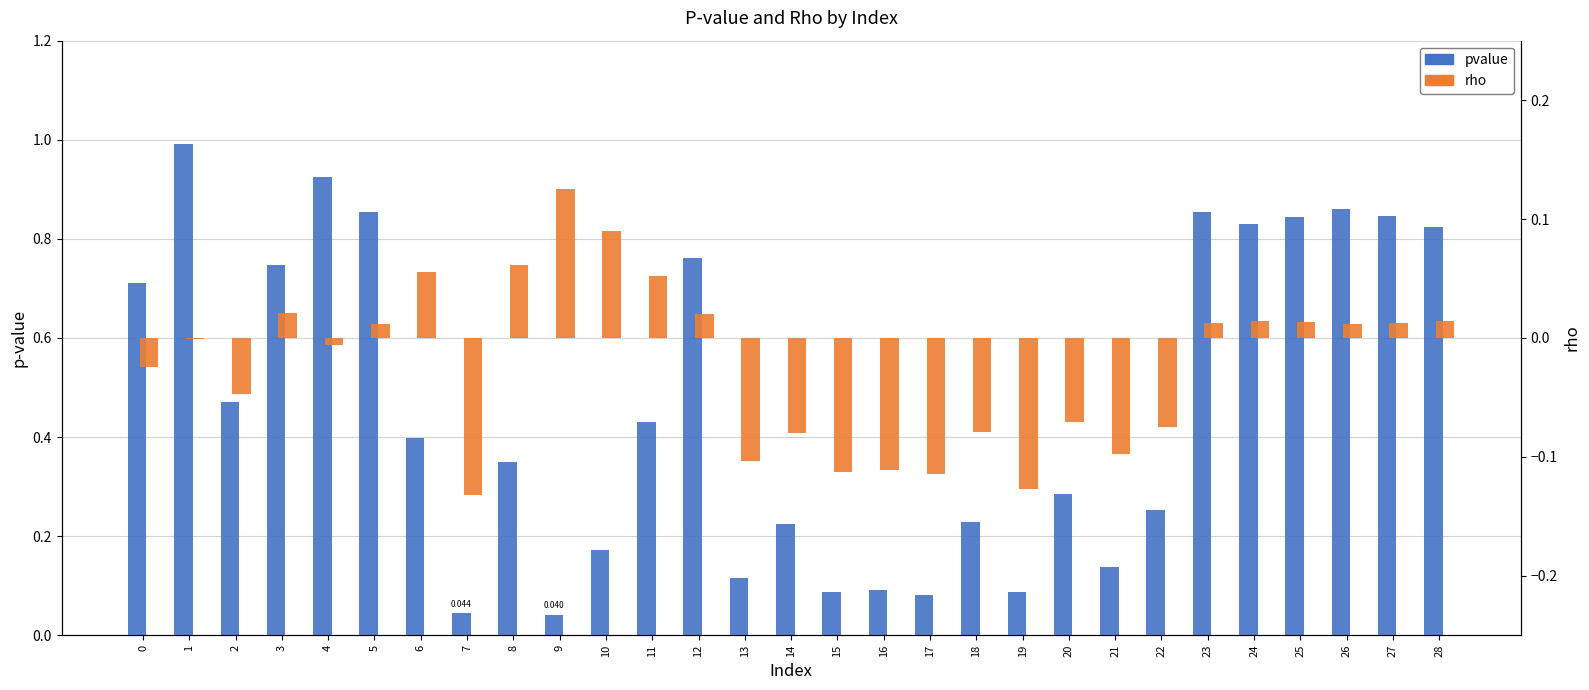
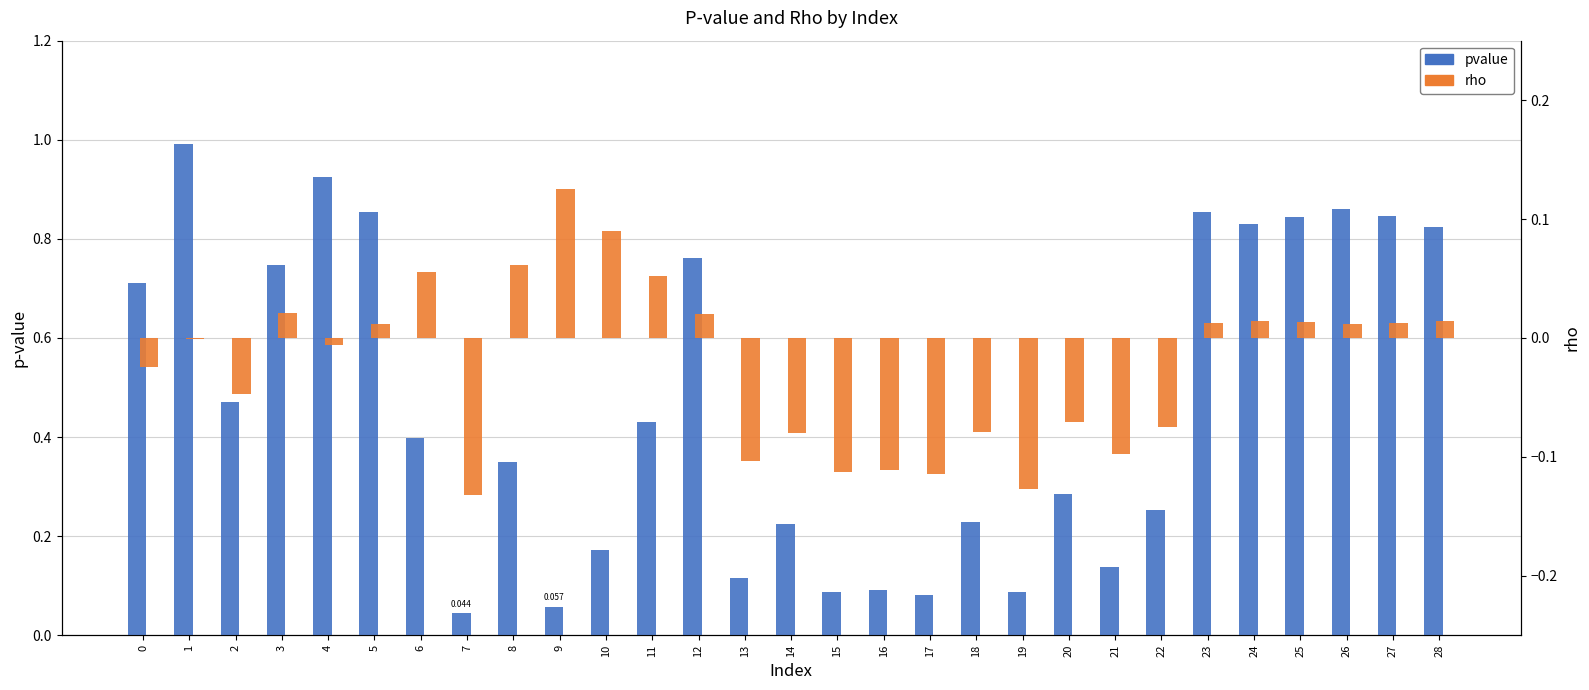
pvalue, 9: 0.040 -> 0.057
